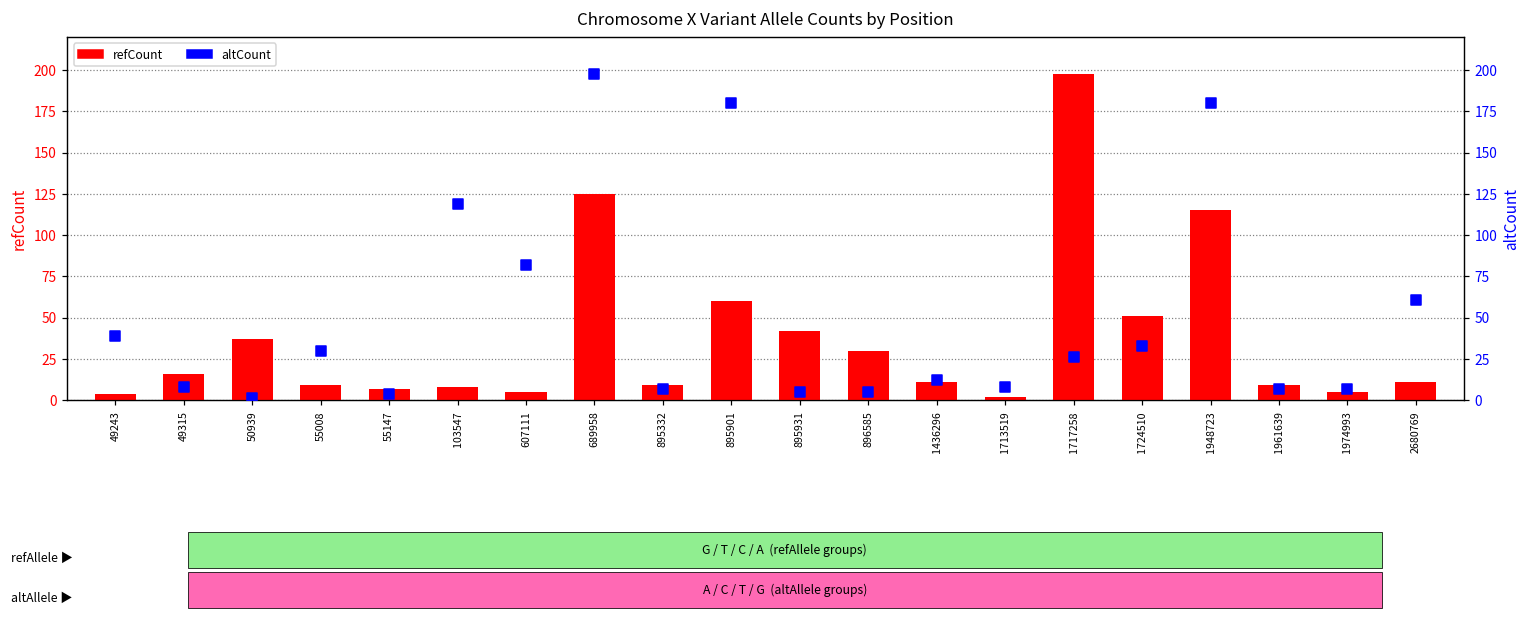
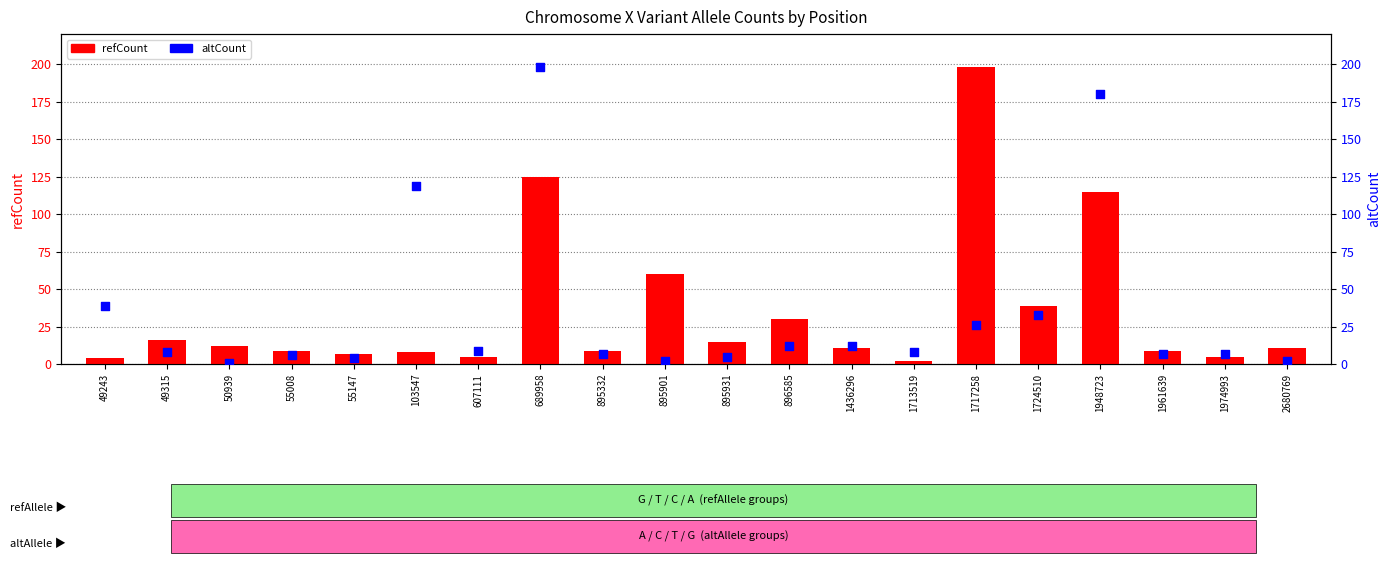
refCount, 50939: 37 -> 12
refCount, 895931: 42 -> 15
refCount, 1724510: 51 -> 39
altCount, 55008: 30 -> 6
altCount, 607111: 82 -> 9
altCount, 895901: 180 -> 2
altCount, 896585: 5 -> 12
altCount, 2680769: 61 -> 2
